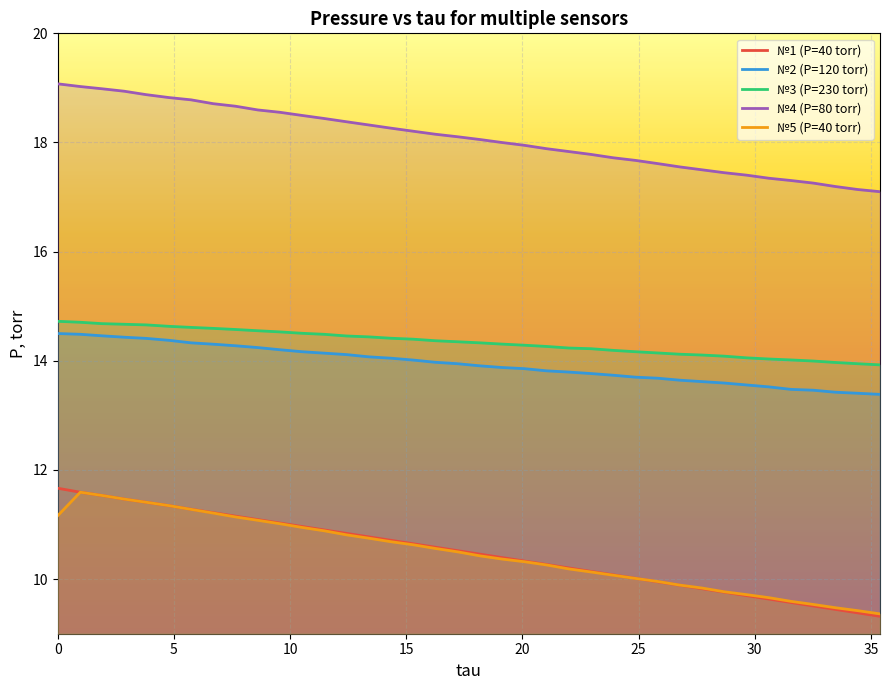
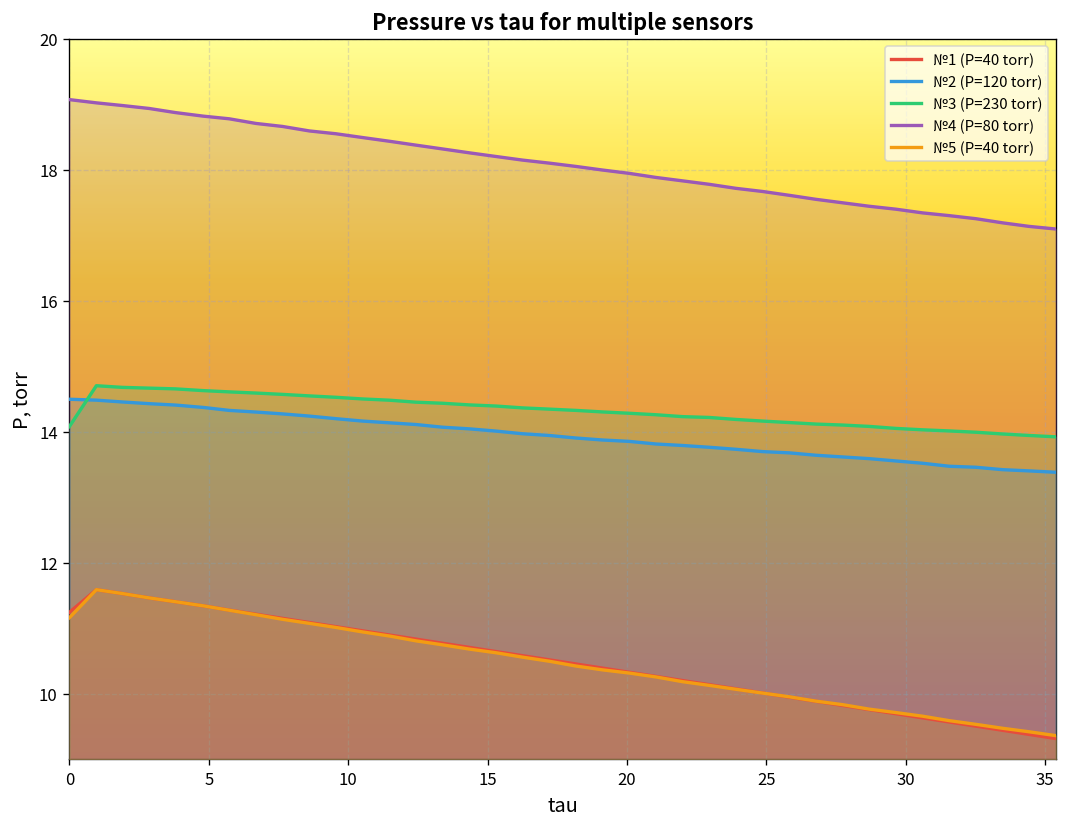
№1 (P=40 torr), 0: 11.7 -> 11.2
№3 (P=230 torr), 0: 14.7 -> 14.1
